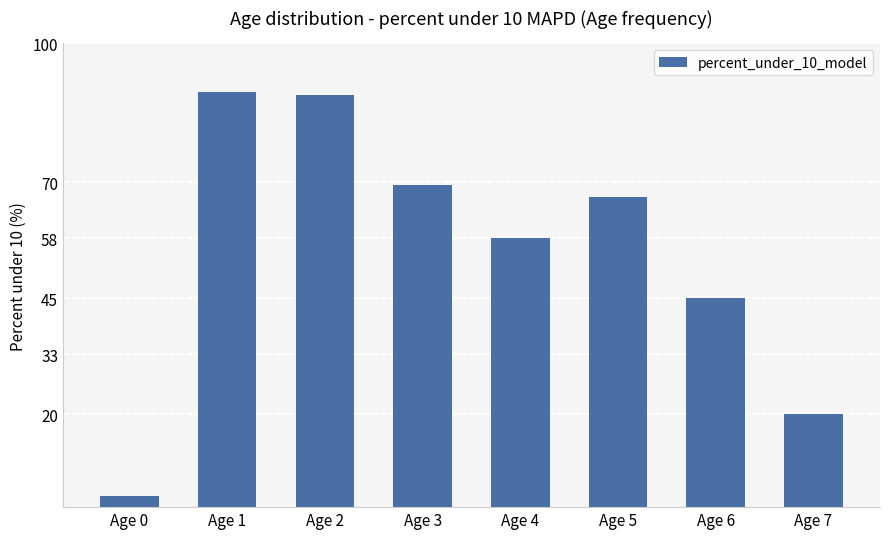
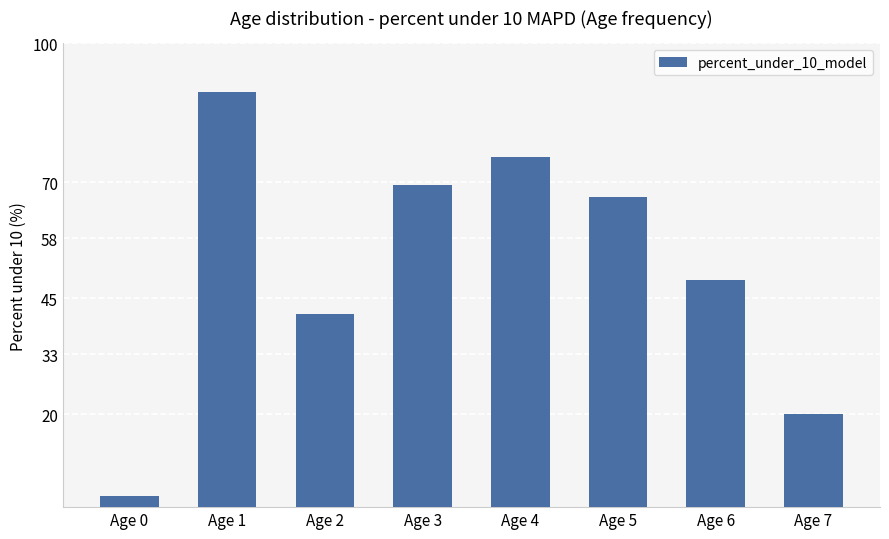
Age 2: 89 -> 42
Age 4: 58 -> 76
Age 6: 45 -> 49
